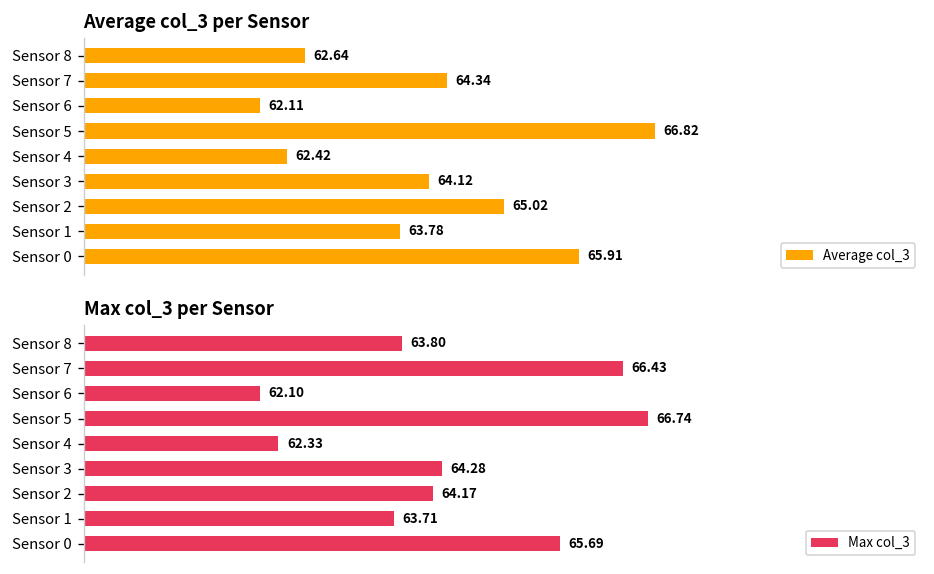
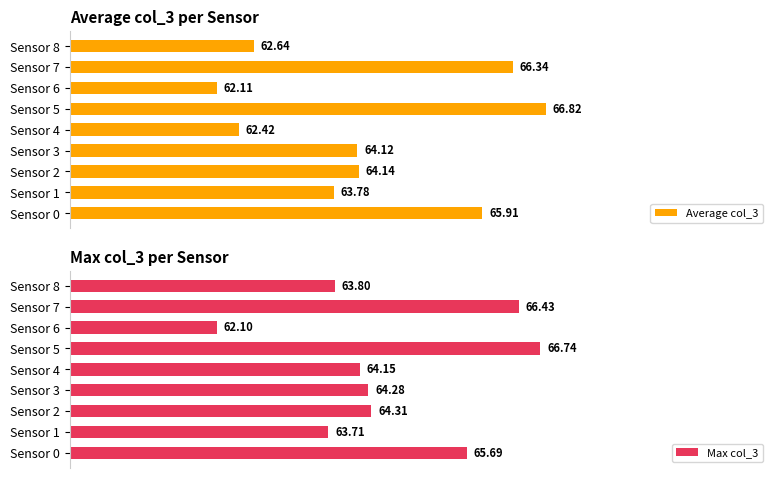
Average col_3 per Sensor, Sensor 7: 64.34 -> 66.34
Average col_3 per Sensor, Sensor 2: 65.02 -> 64.14
Max col_3 per Sensor, Sensor 4: 62.33 -> 64.15
Max col_3 per Sensor, Sensor 2: 64.17 -> 64.31
